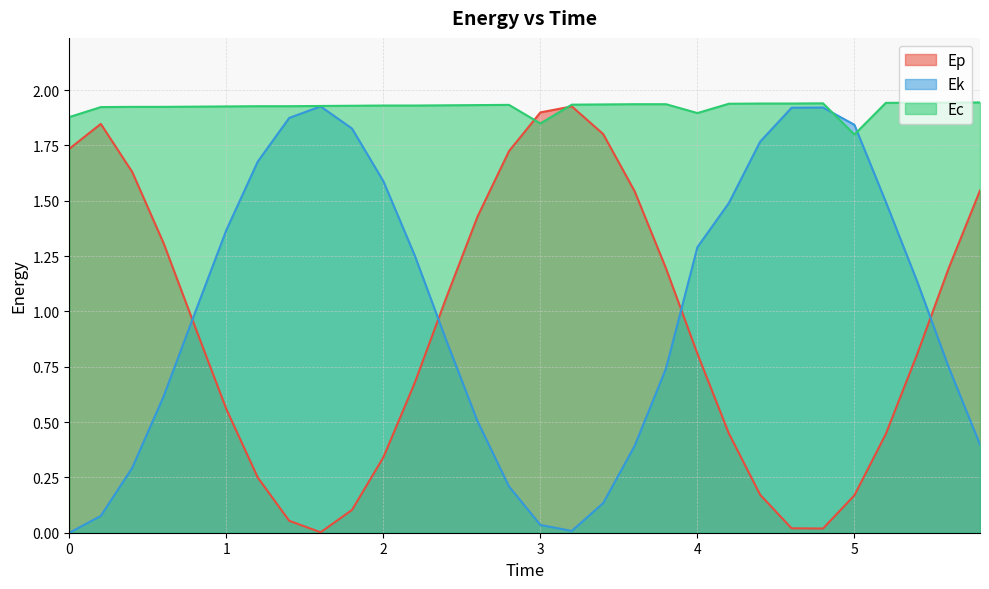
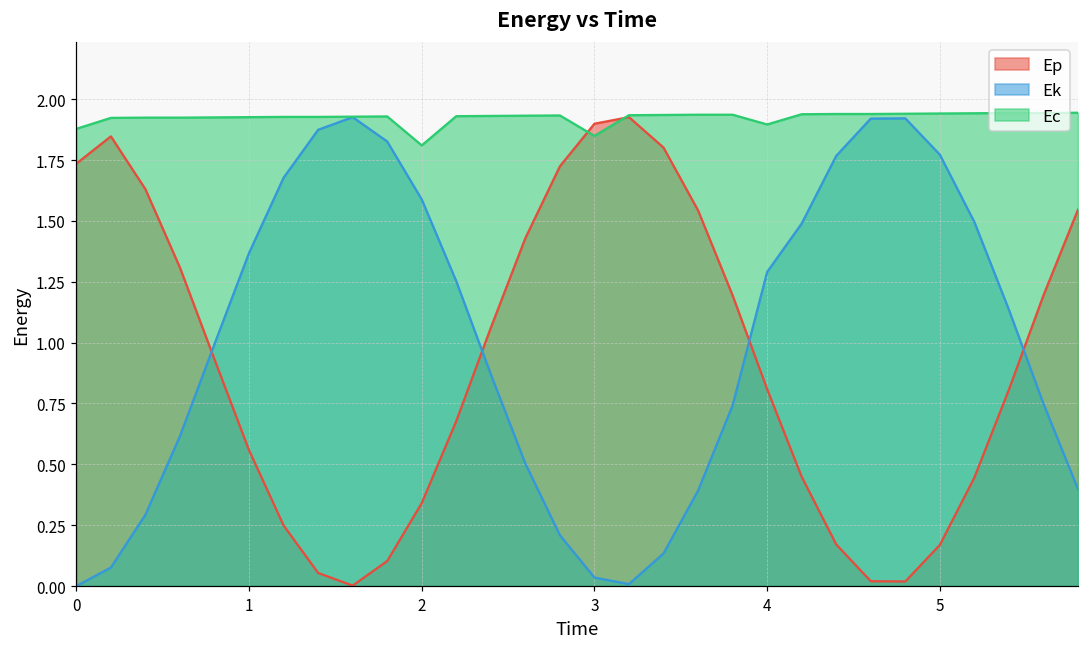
Ec, 2: 1.93 -> 1.81
Ek, 5: 1.84 -> 1.77
Ec, 5: 1.80 -> 1.94
